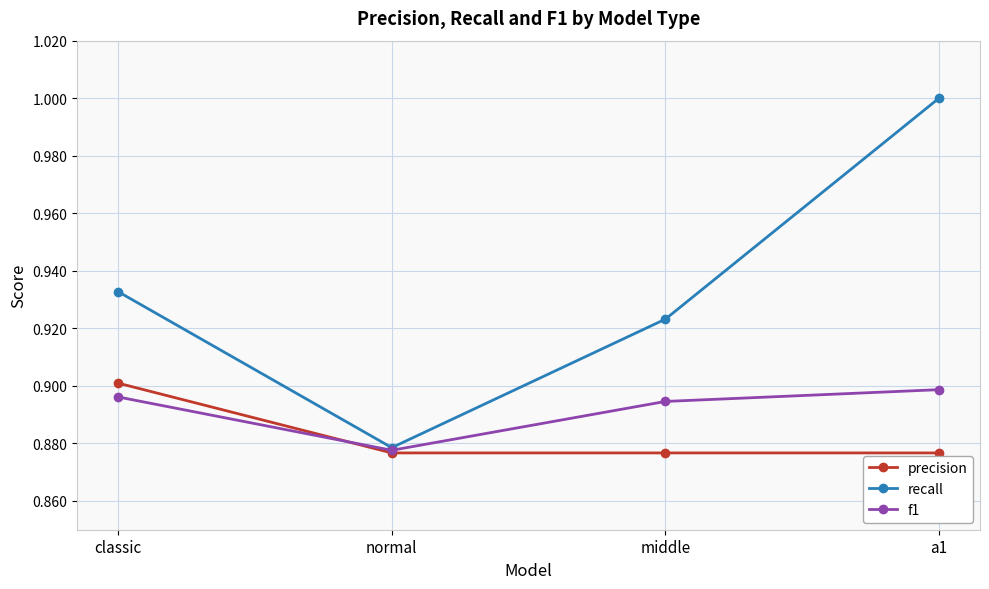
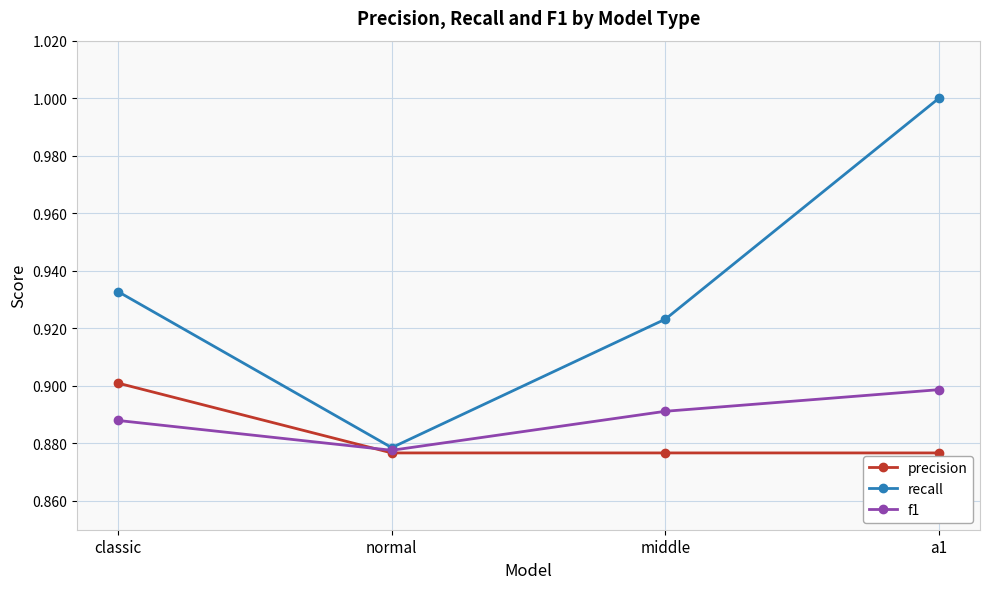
f1, classic: 0.896 -> 0.888
f1, middle: 0.895 -> 0.891
